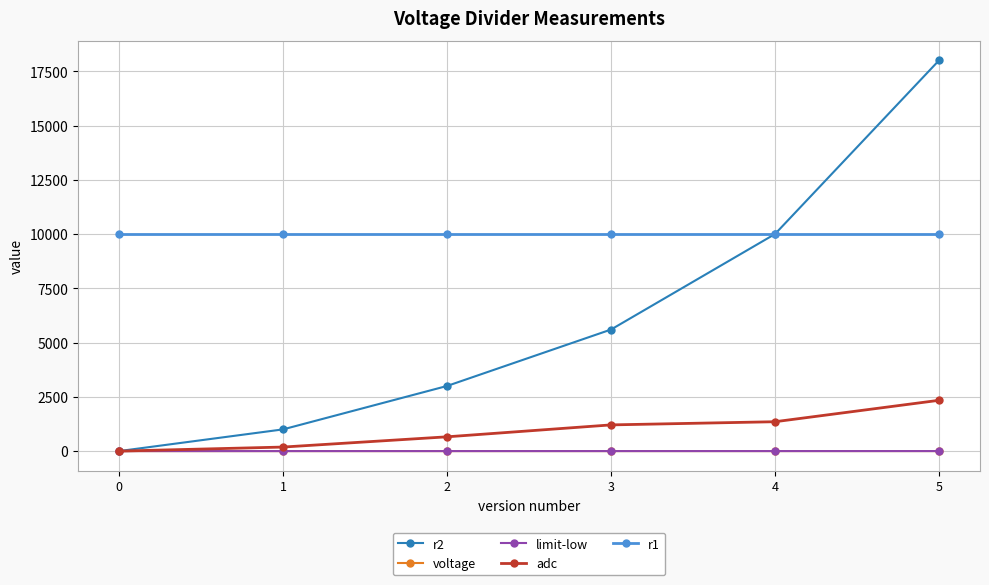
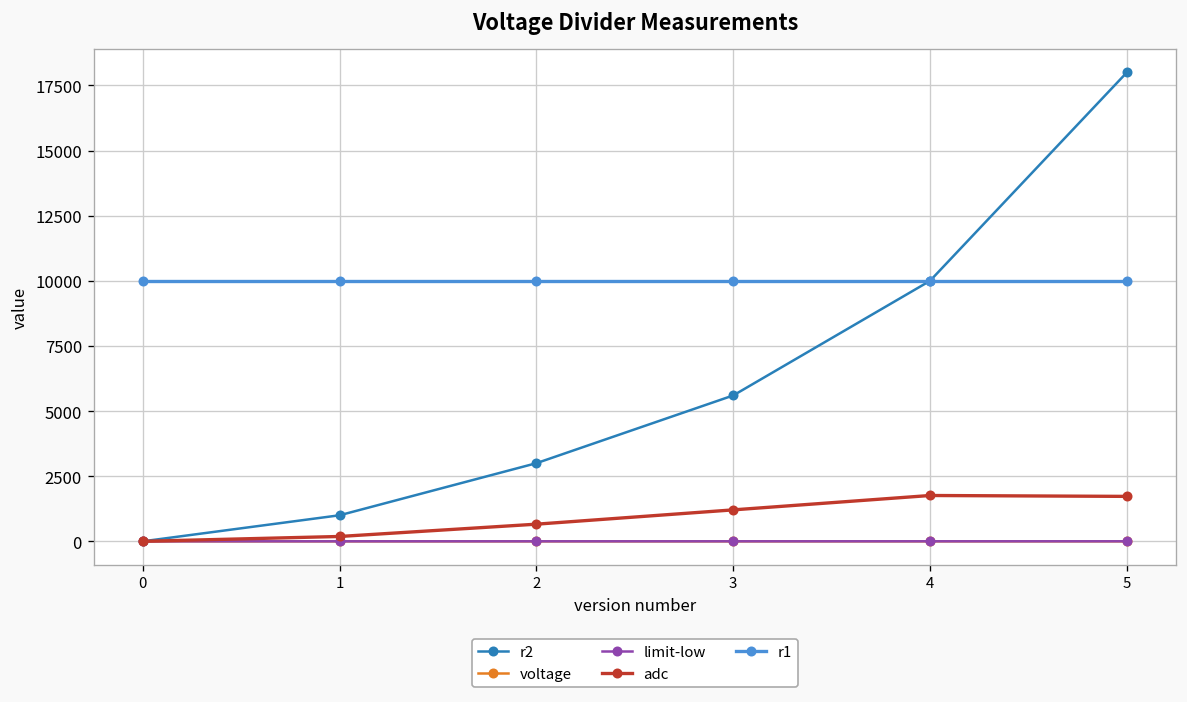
adc, 4: 1400 -> 1800
adc, 5: 2300 -> 1700
